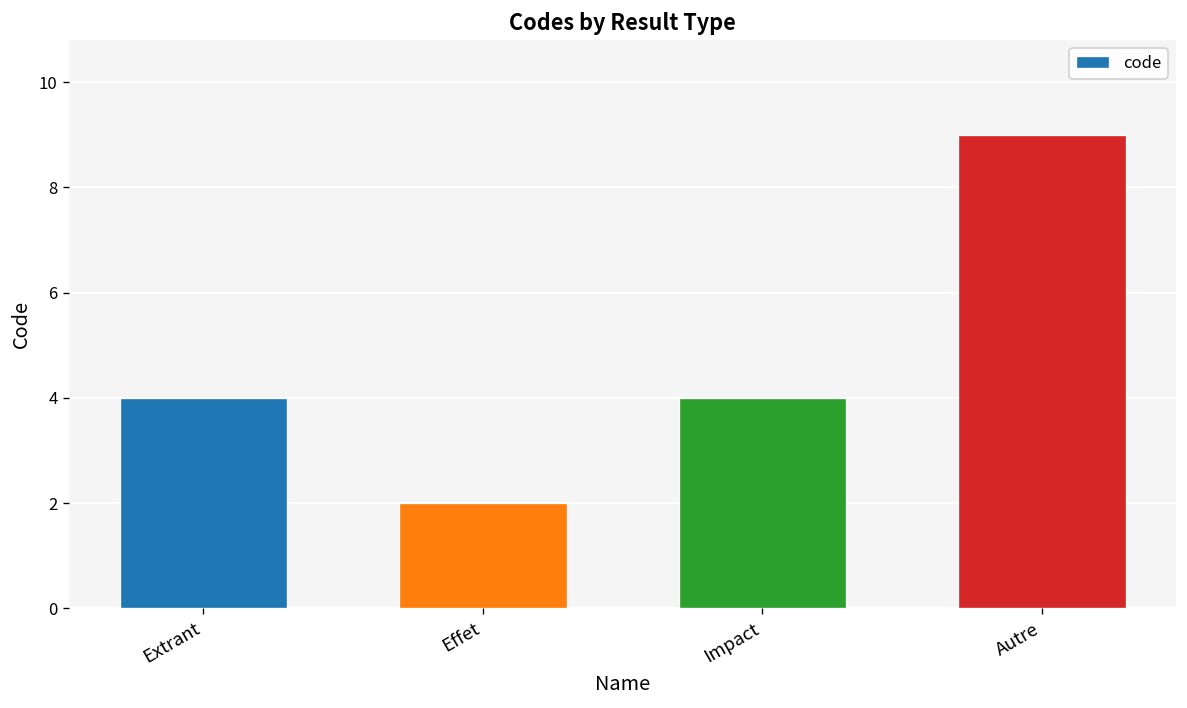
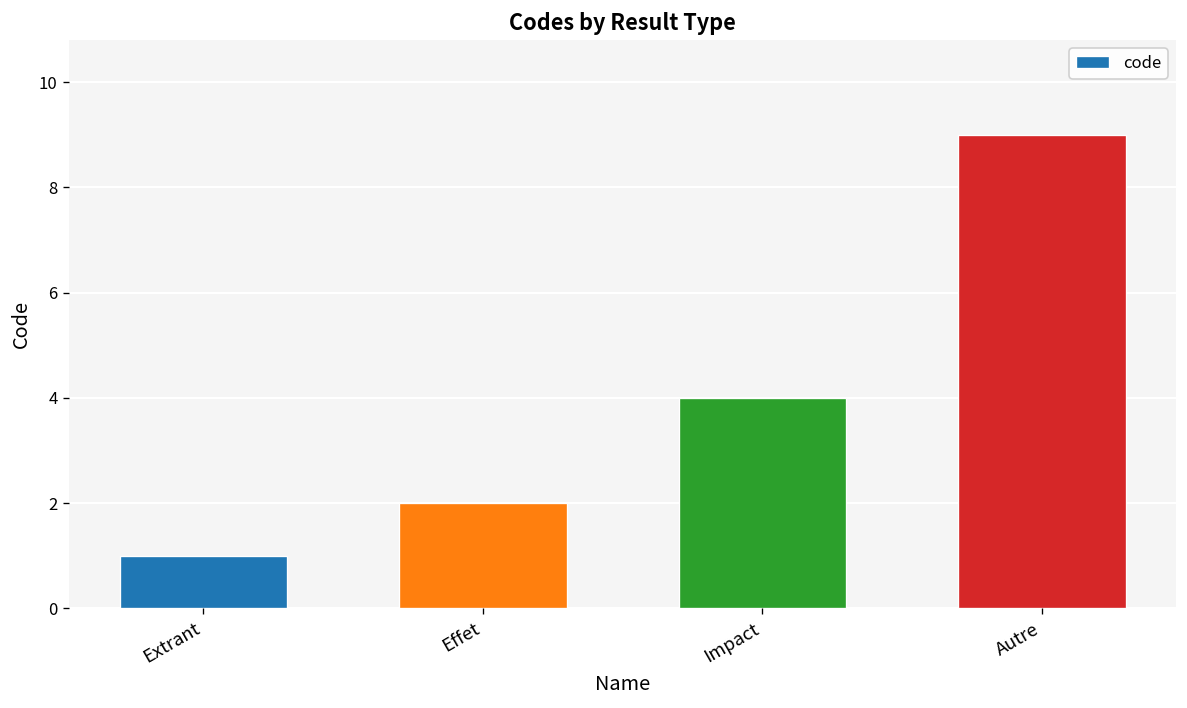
Extrant: 4 -> 1
